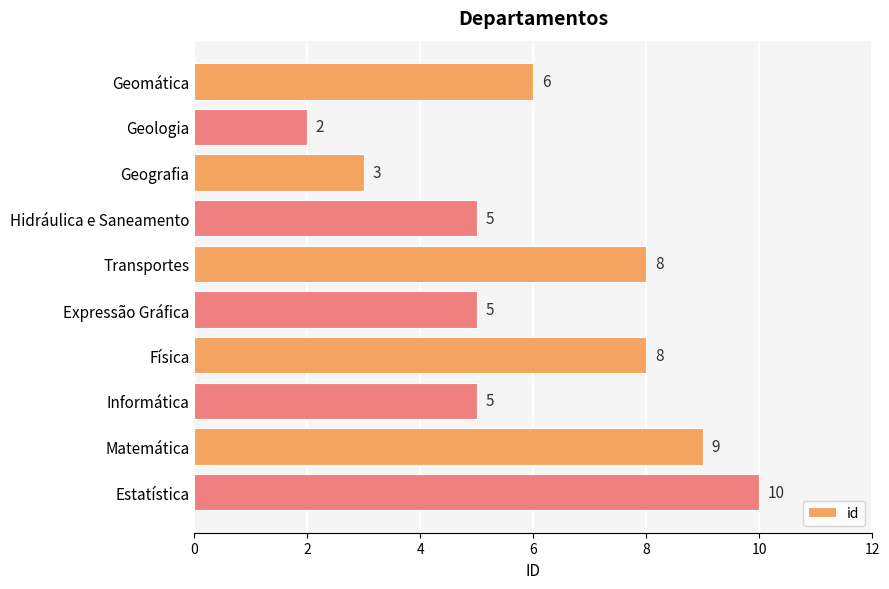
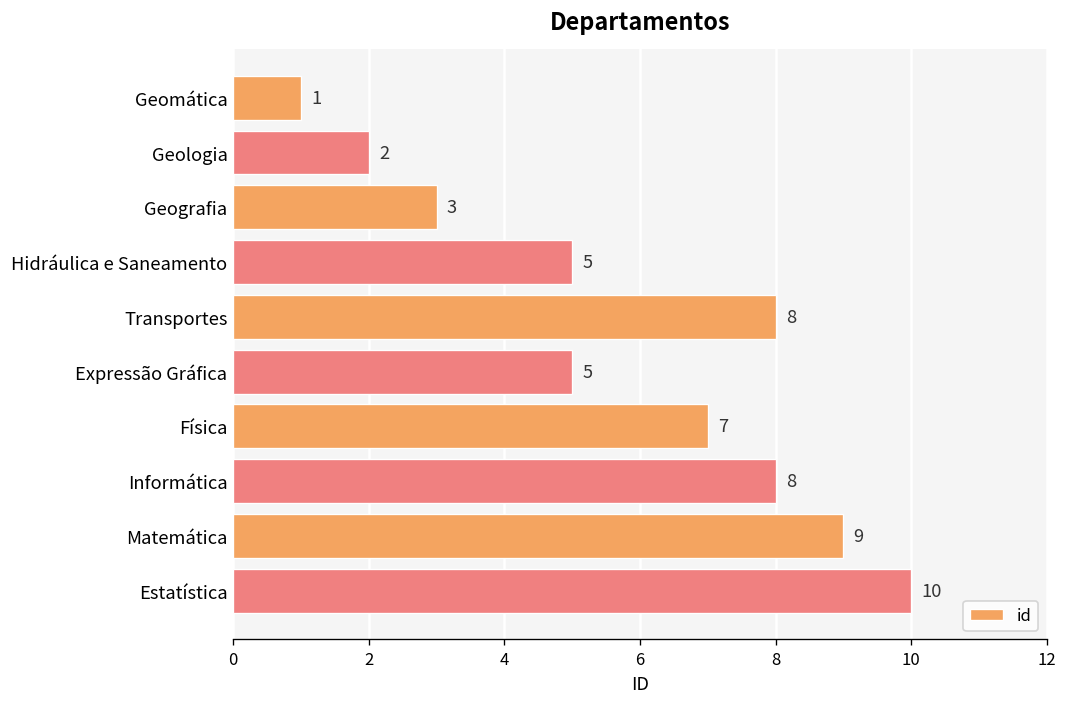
Geomática: 6 -> 1
Física: 8 -> 7
Informática: 5 -> 8
